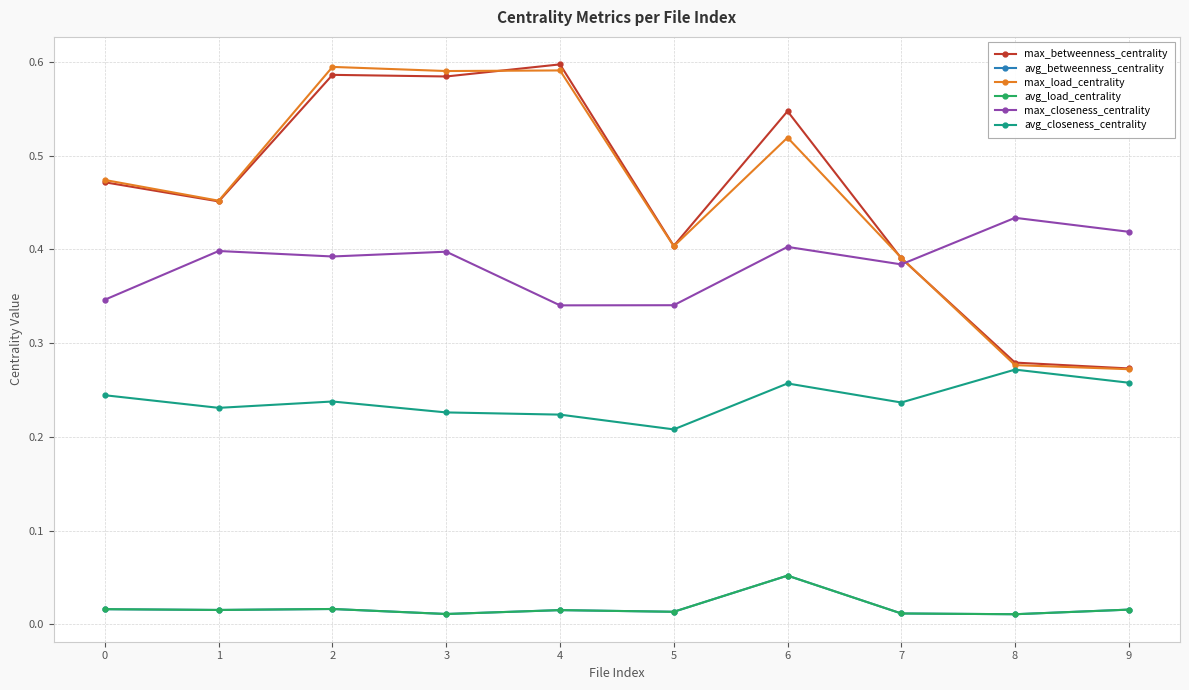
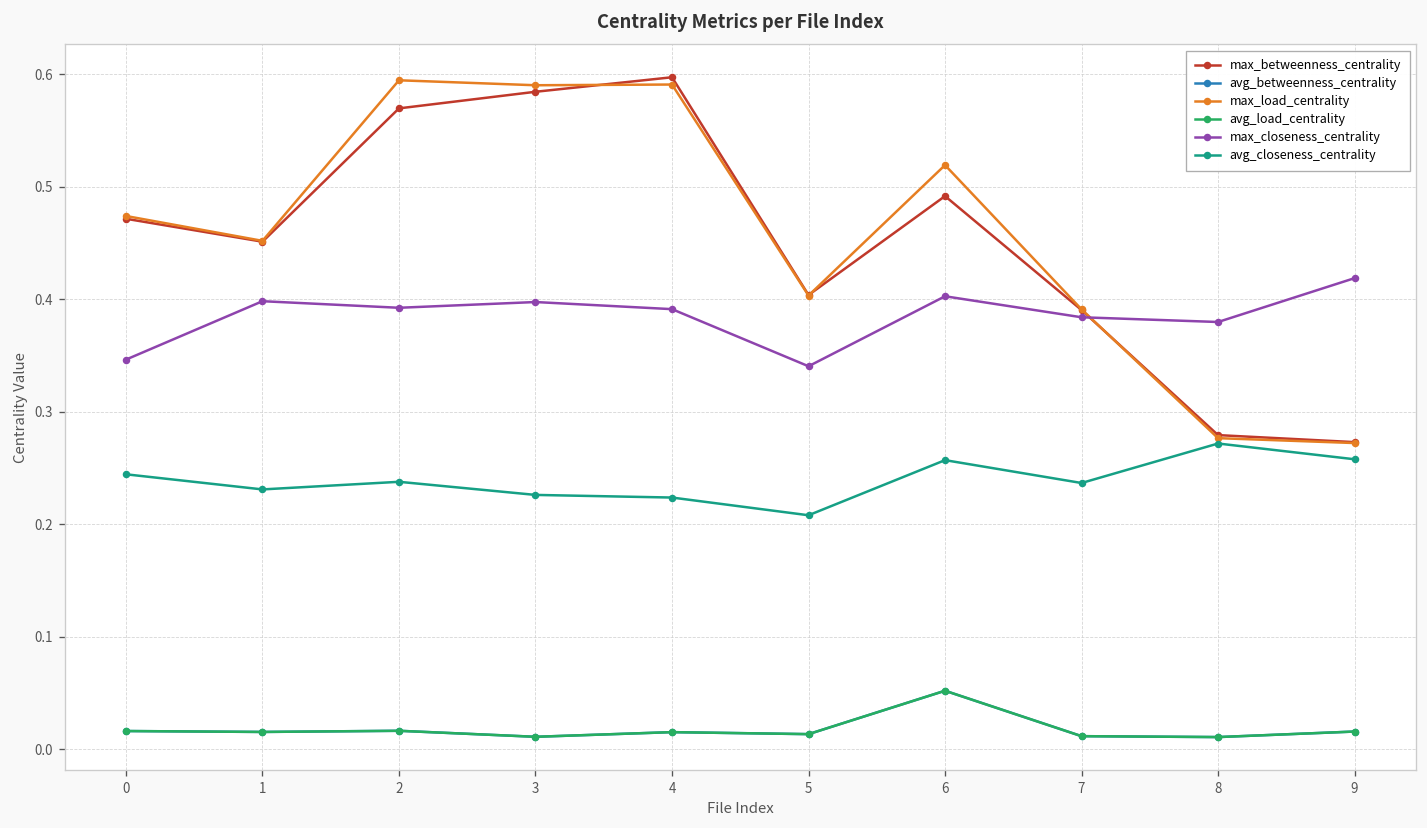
max_betweenness_centrality, 2: 0.59 -> 0.57
max_closeness_centrality, 4: 0.34 -> 0.39
max_betweenness_centrality, 6: 0.55 -> 0.49
max_closeness_centrality, 8: 0.43 -> 0.38
